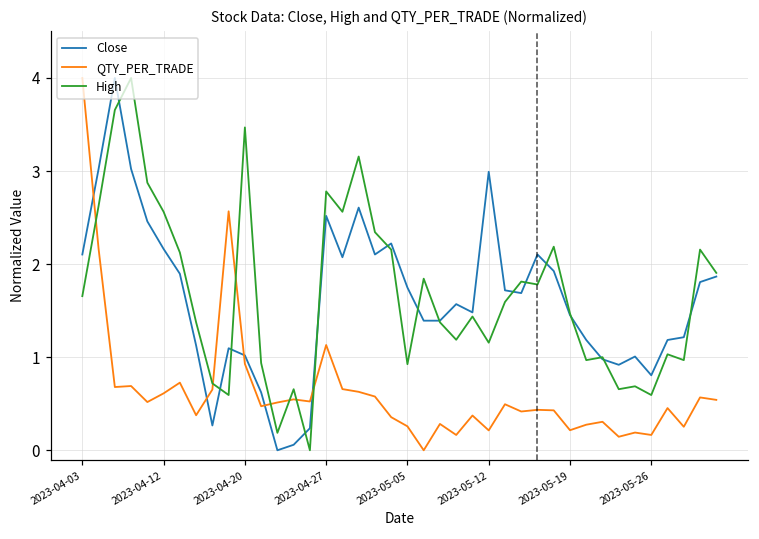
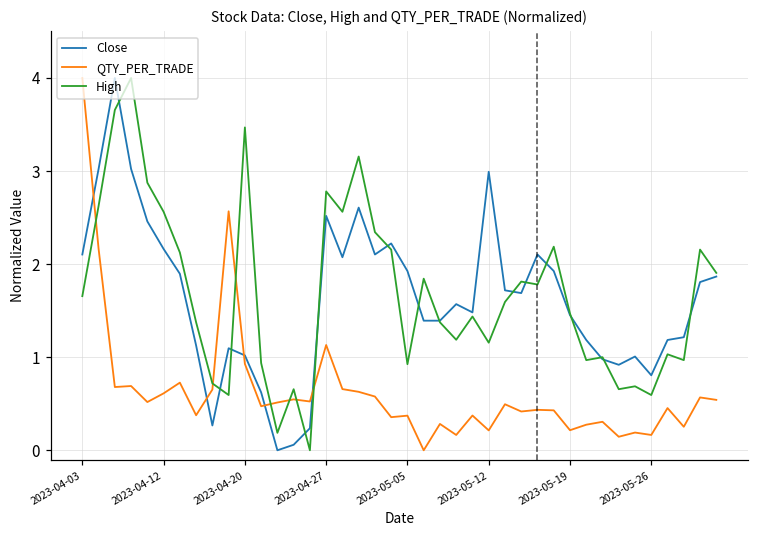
Close, 2023-05-05: 1.7 -> 1.9
QTY_PER_TRADE, 2023-05-05: 0.3 -> 0.4
